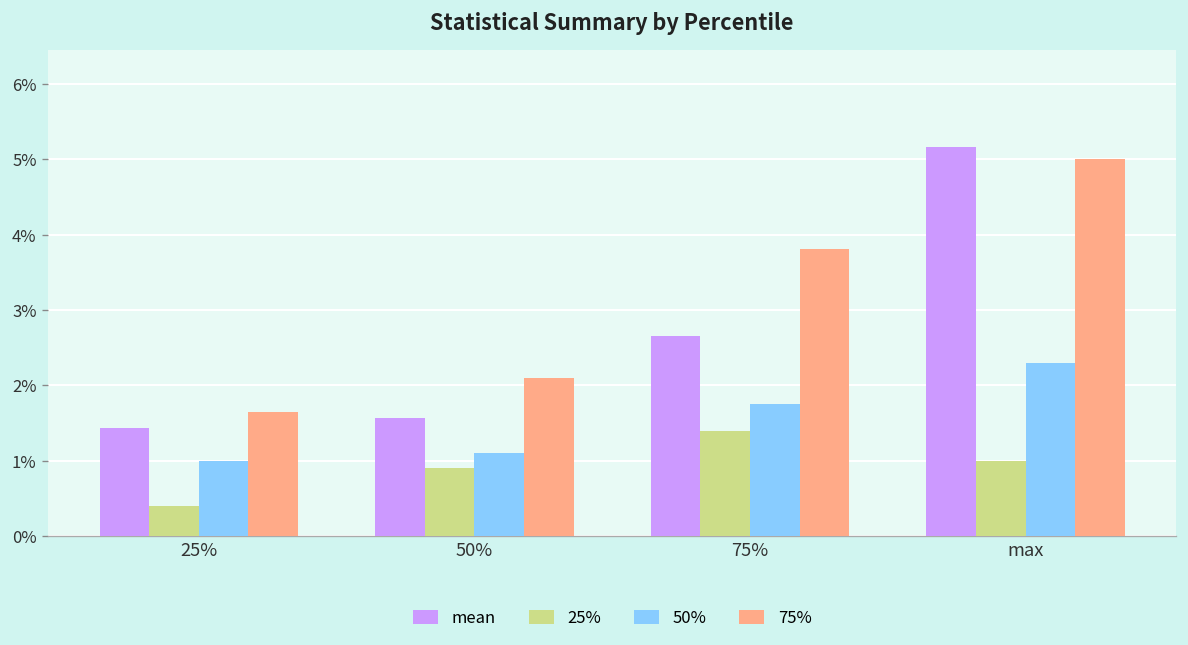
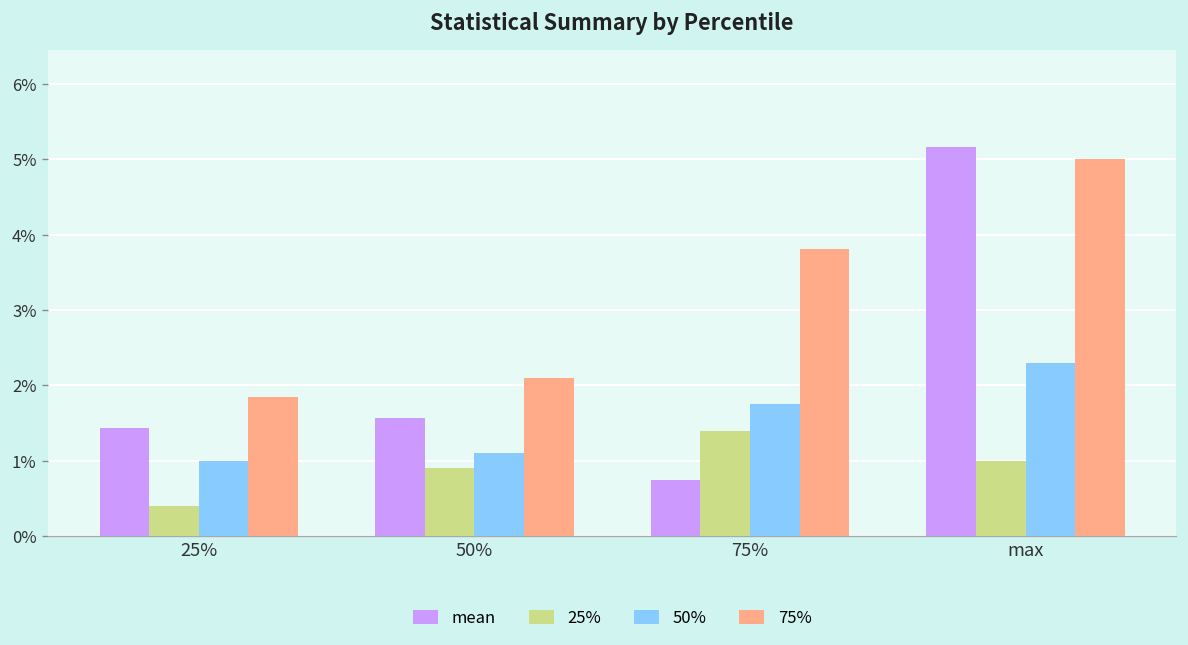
75%, 25%: 1.7% -> 1.8%
mean, 75%: 2.7% -> 0.7%
